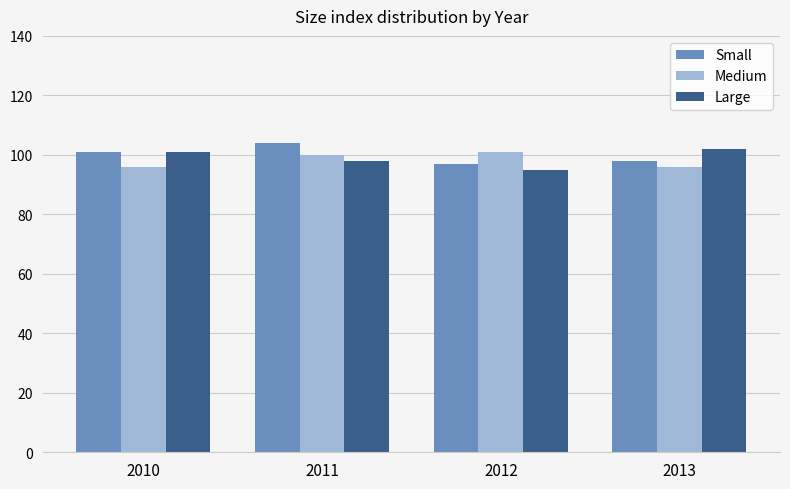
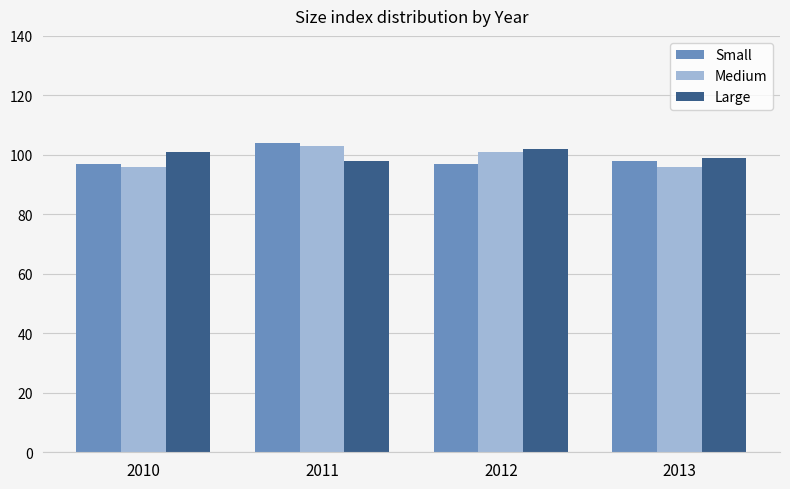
Small, 2010: 101 -> 97
Medium, 2011: 100 -> 103
Large, 2012: 95 -> 102
Large, 2013: 102 -> 99
